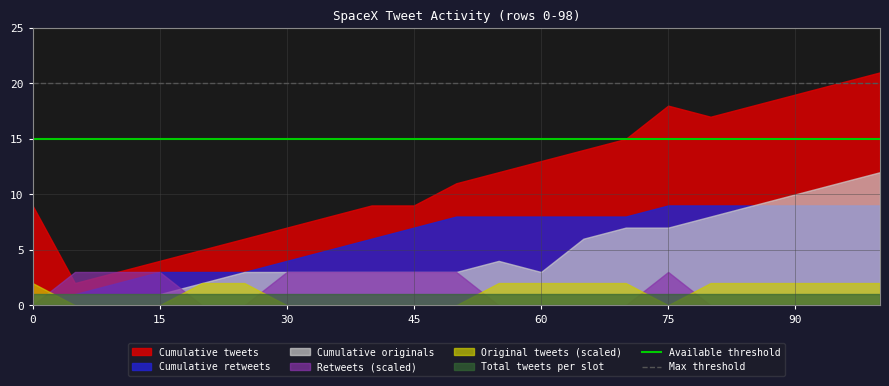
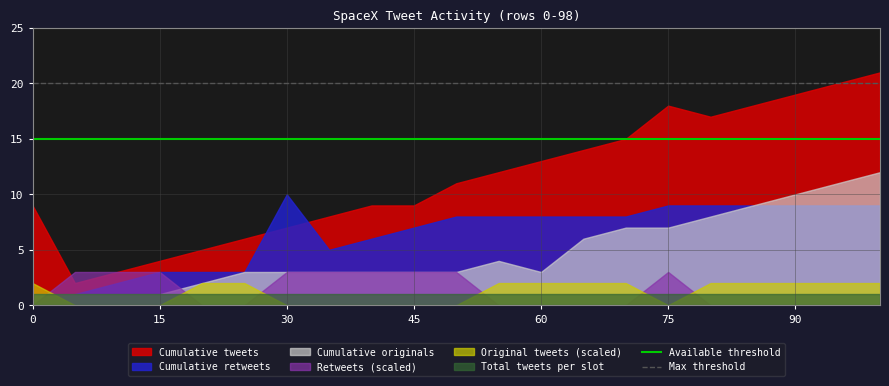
Cumulative retweets, 30: 4 -> 10
